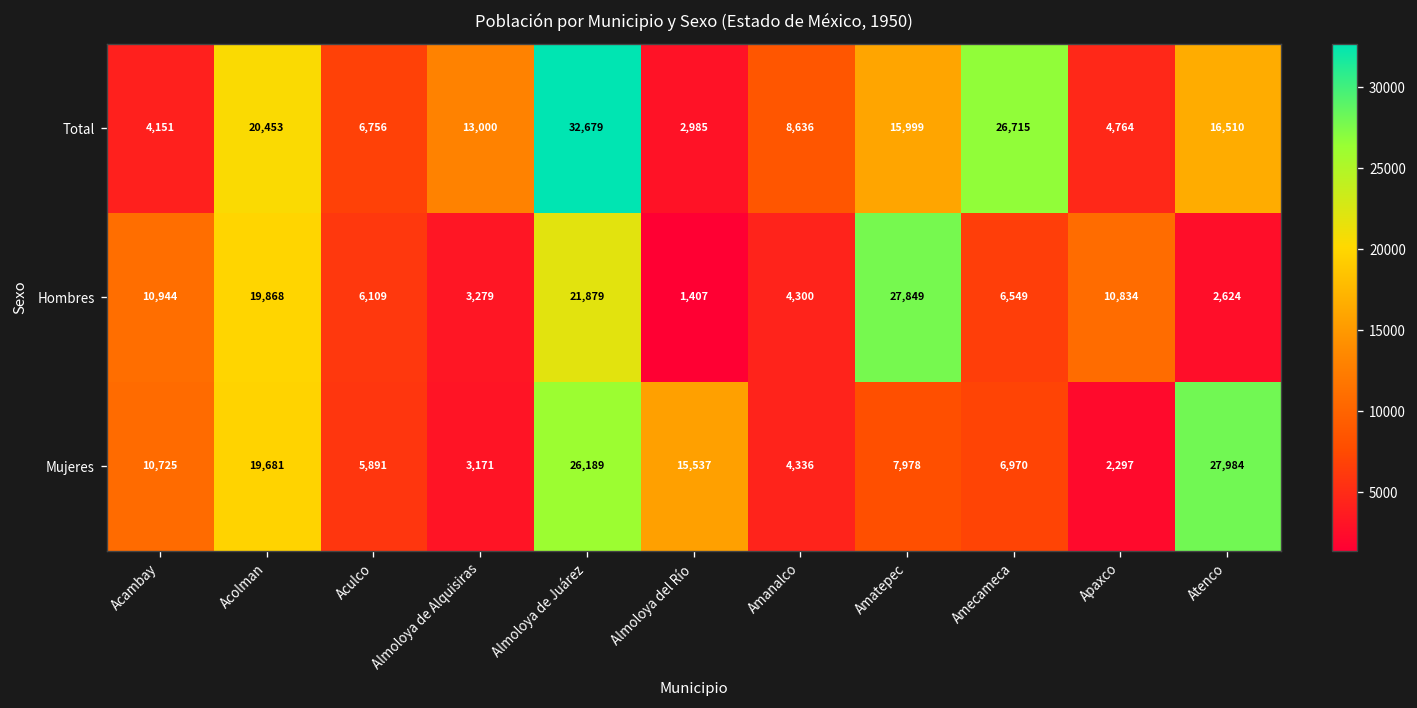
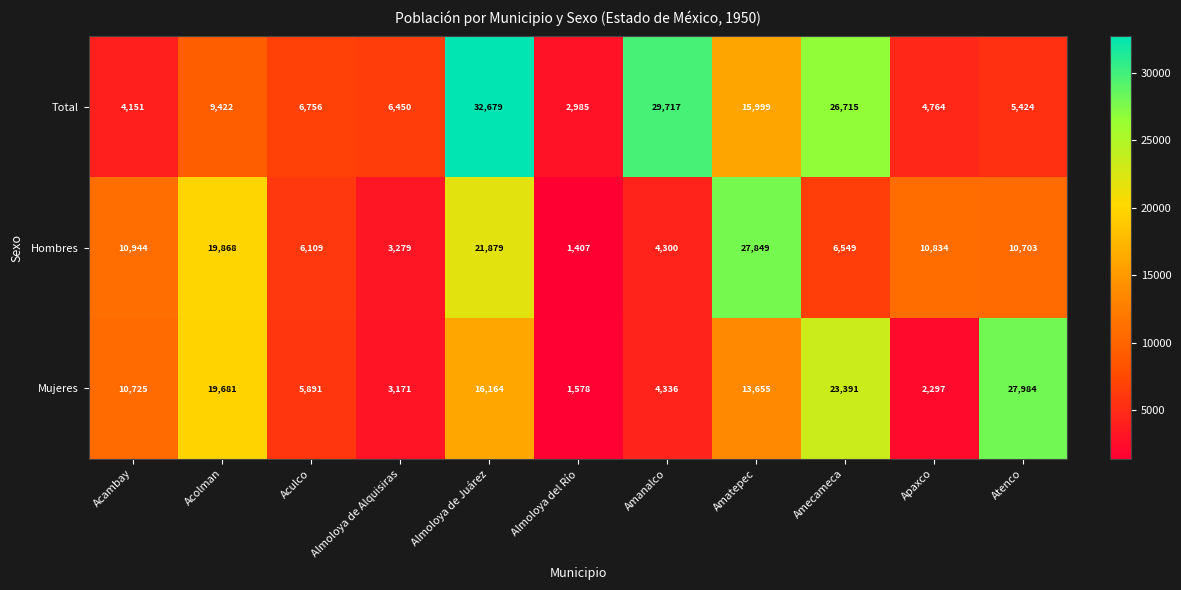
Total, Acolman: 20,453 -> 9,422
Total, Almoloya de Alquisiras: 13,000 -> 6,450
Total, Amanalco: 8,636 -> 29,717
Total, Atenco: 16,510 -> 5,424
Hombres, Atenco: 2,624 -> 10,703
Mujeres, Almoloya de Juárez: 26,189 -> 16,164
Mujeres, Almoloya del Río: 15,537 -> 1,578
Mujeres, Amatepec: 7,978 -> 13,655
Mujeres, Amecameca: 6,970 -> 23,391
